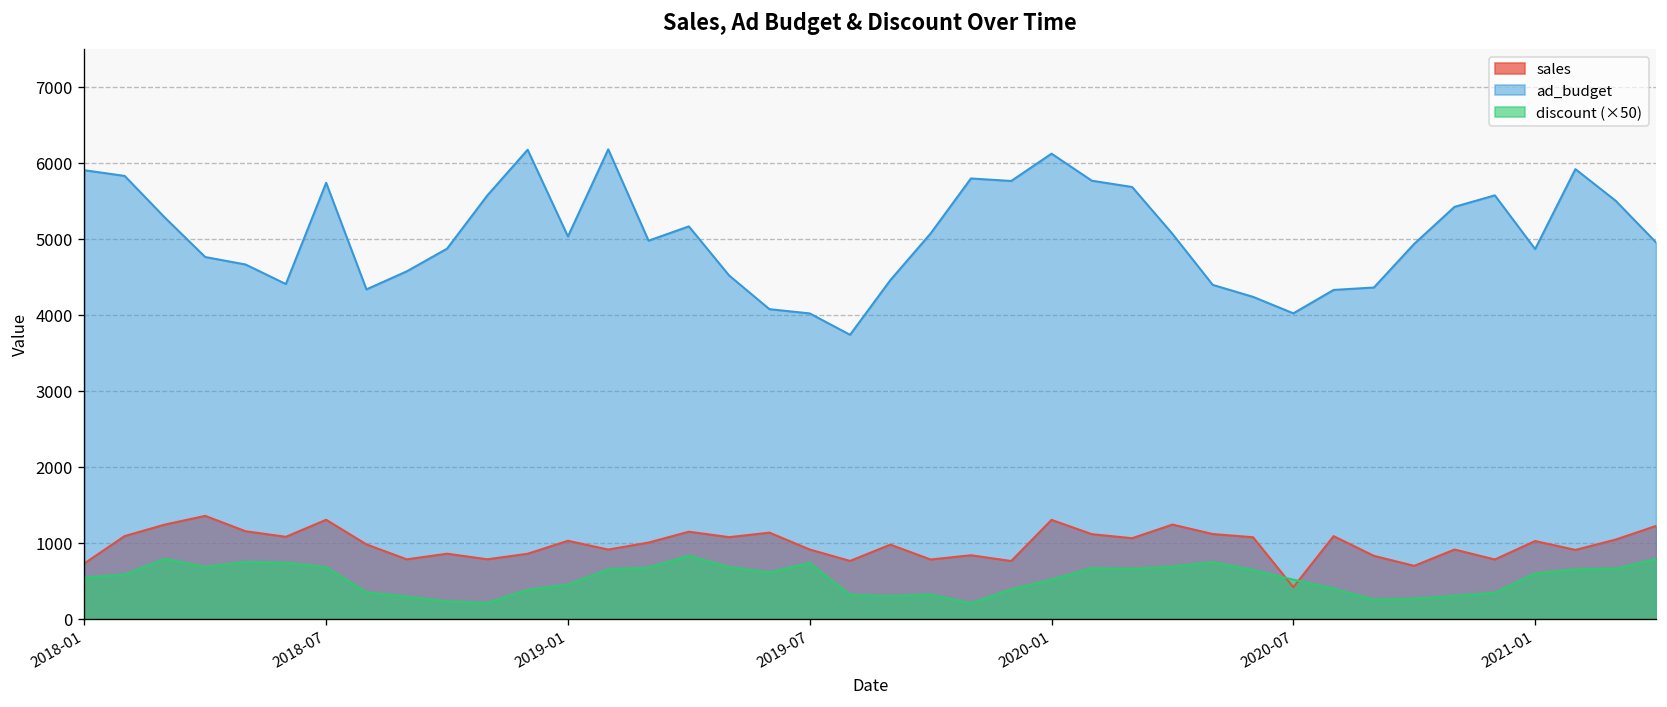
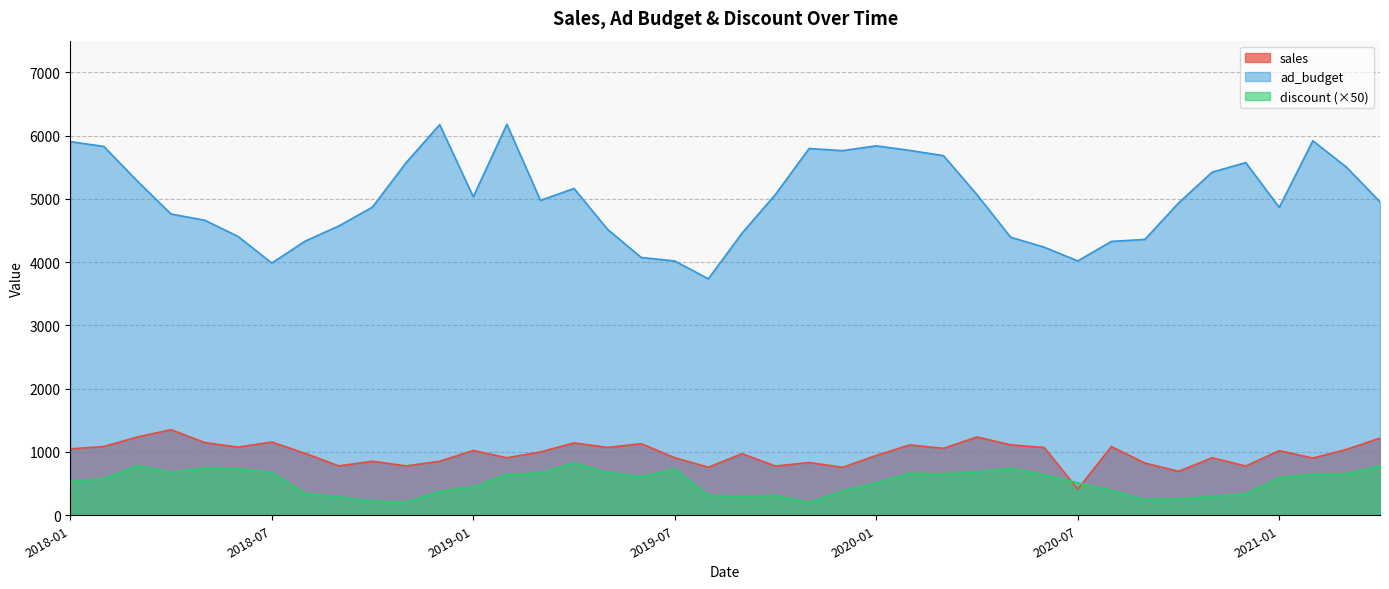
sales, 2018-01: 700 -> 1000
sales, 2018-07: 1300 -> 1200
ad_budget, 2018-07: 5700 -> 4000
sales, 2020-01: 1300 -> 900
ad_budget, 2020-01: 6100 -> 5800
